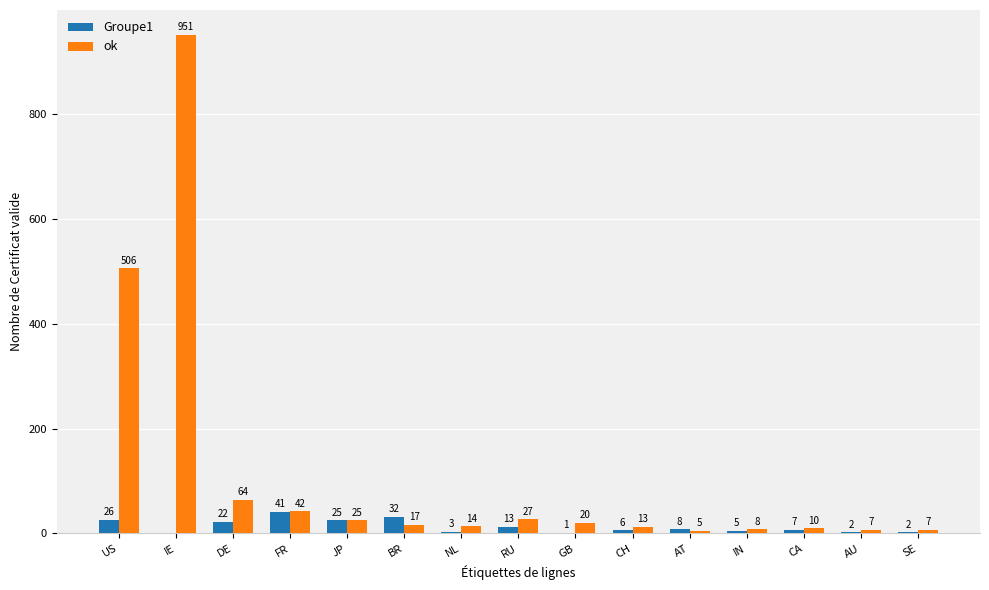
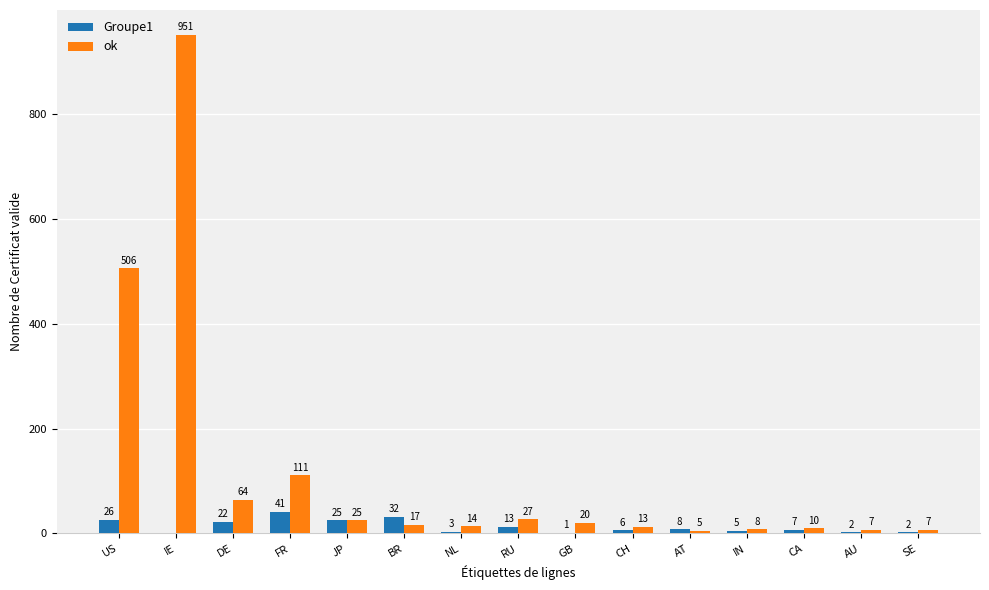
ok, FR: 42 -> 111
